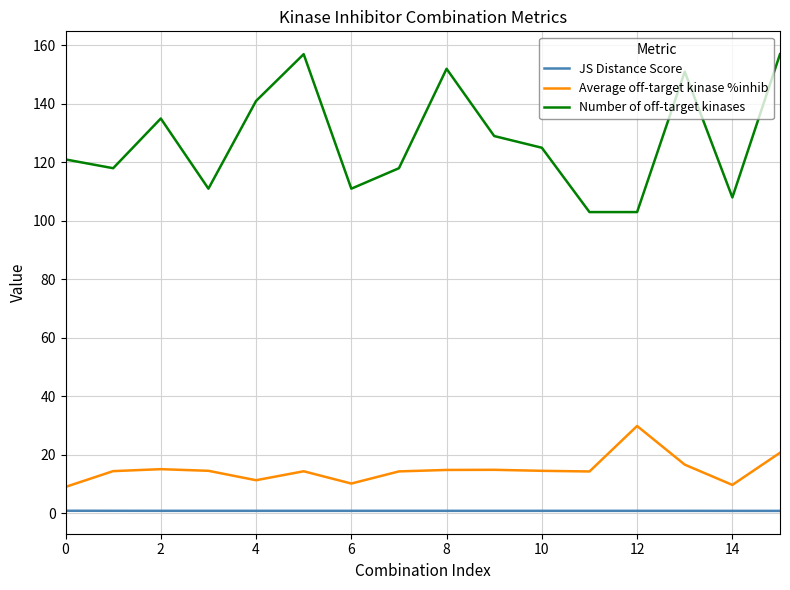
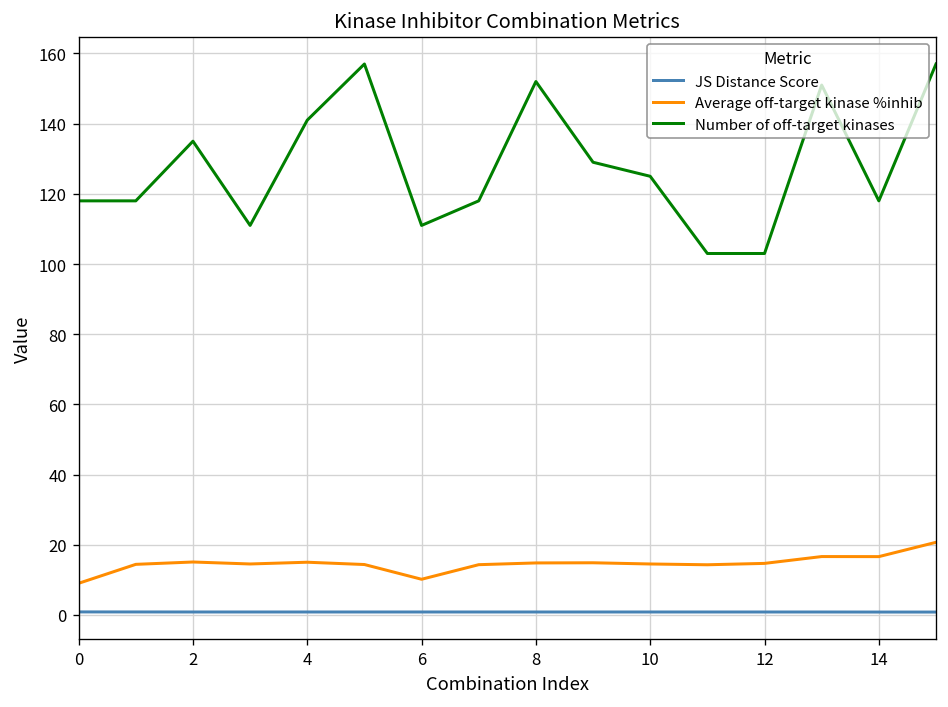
Number of off-target kinases, 0: 121 -> 118
Average off-target kinase %inhib, 4: 11 -> 15
Average off-target kinase %inhib, 12: 30 -> 15
Average off-target kinase %inhib, 14: 10 -> 17
Number of off-target kinases, 14: 108 -> 118
